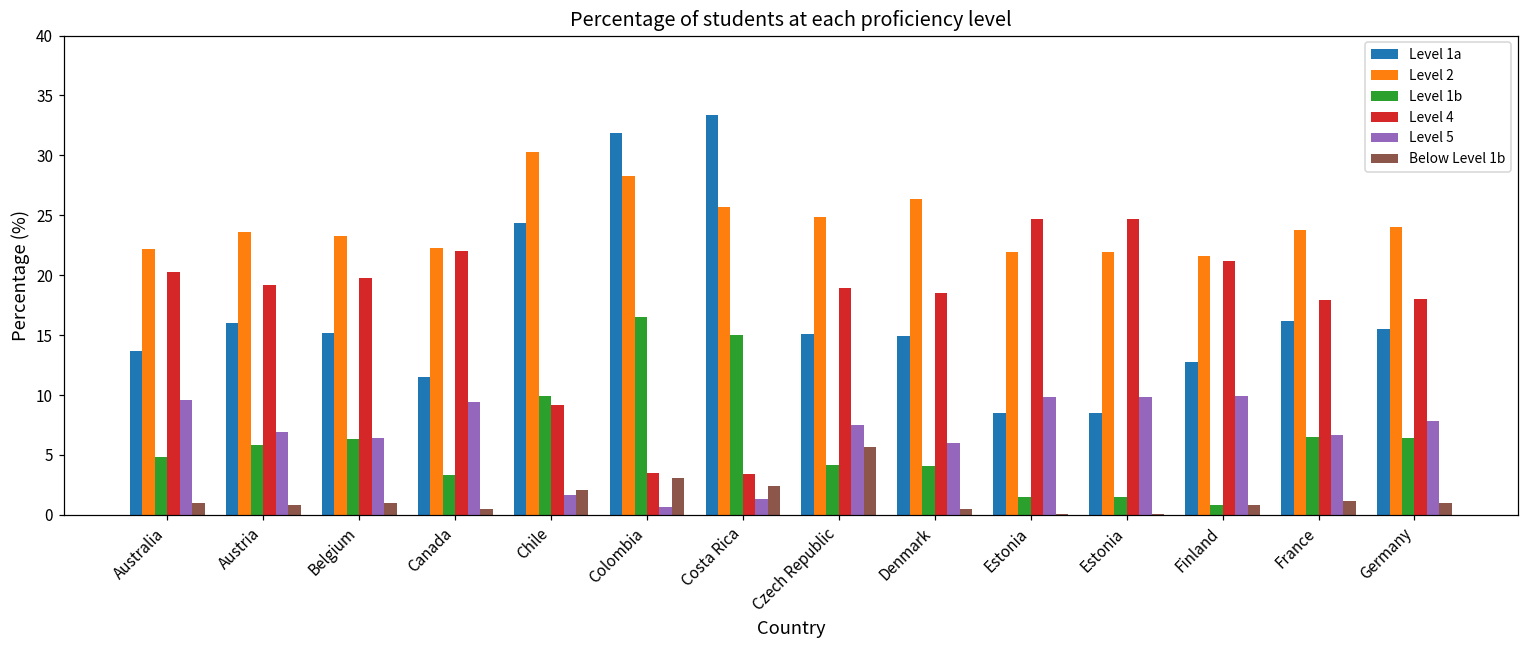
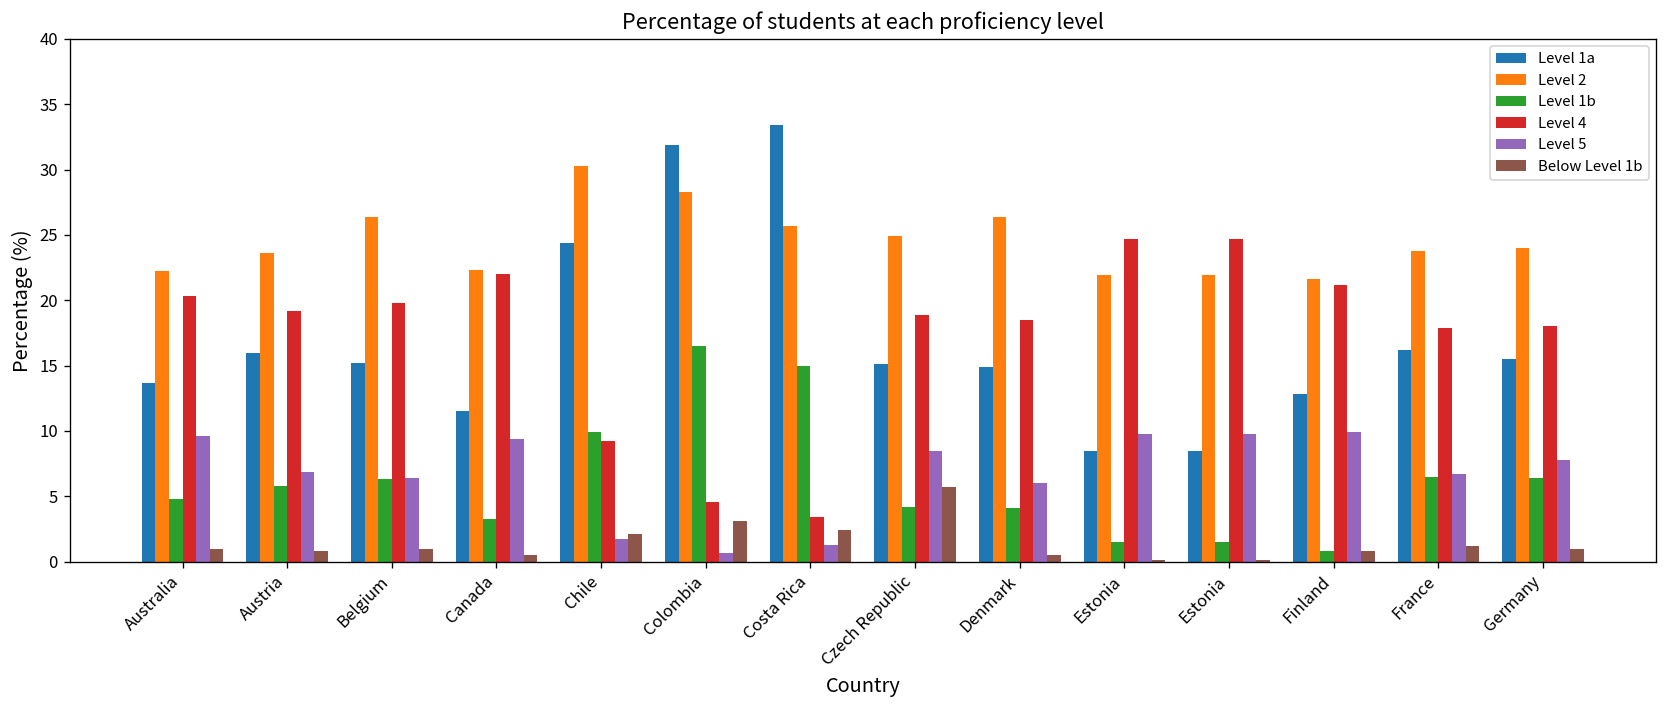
Level 2, Belgium: 23.3 -> 26.4
Level 4, Colombia: 3.5 -> 4.6
Level 5, Czech Republic: 7.5 -> 8.5
